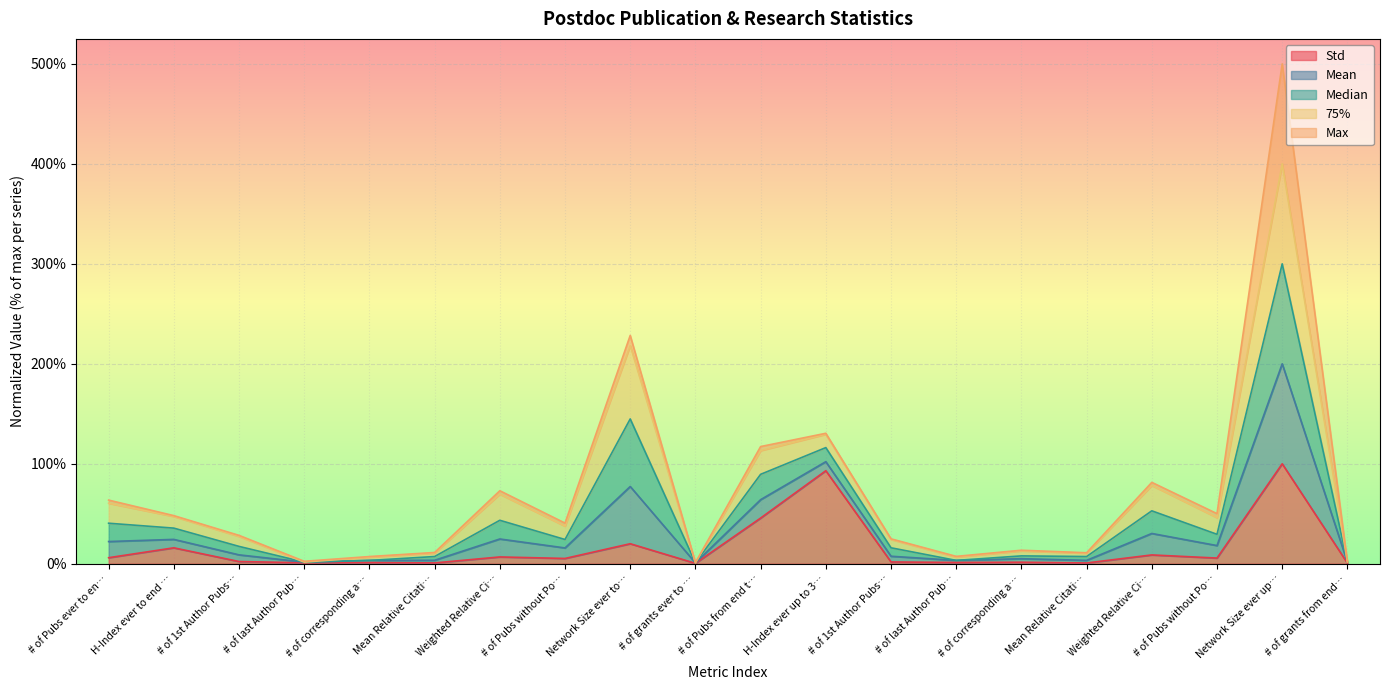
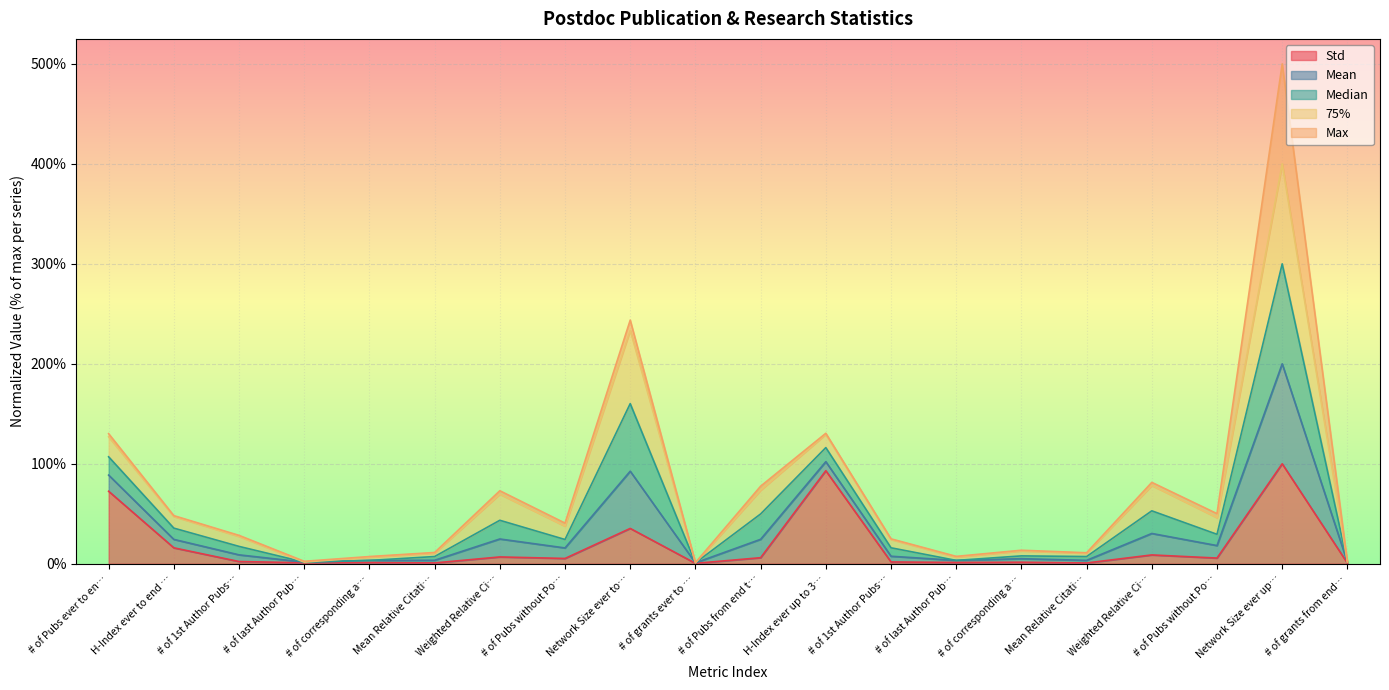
Std, # of Pubs ever to en…: 10% -> 70%
Std, Network Size ever to…: 20% -> 40%
Std, # of Pubs from end t…: 50% -> 10%
